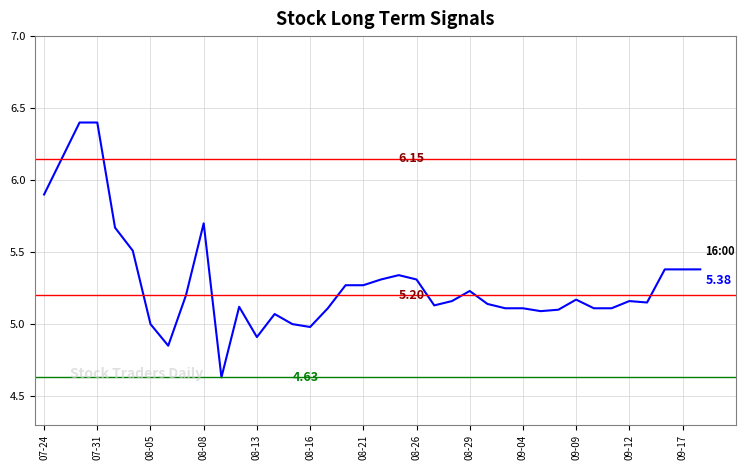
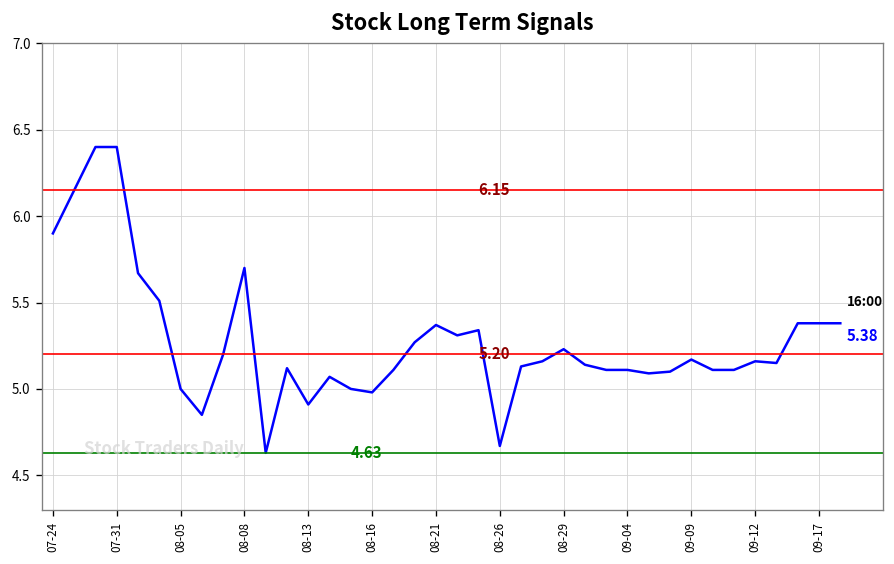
08-21: 5.27 -> 5.37
08-26: 5.31 -> 4.67
